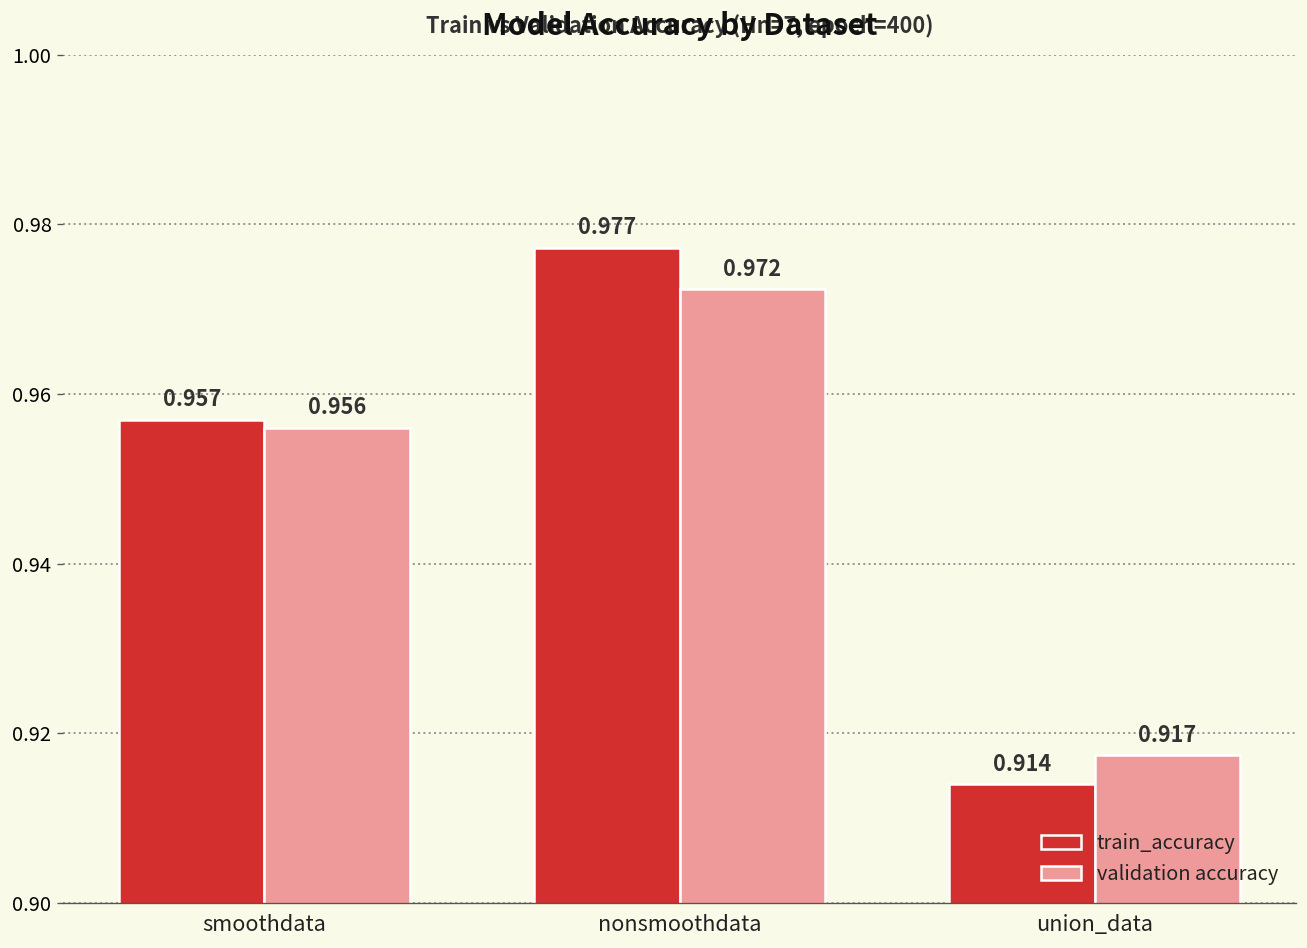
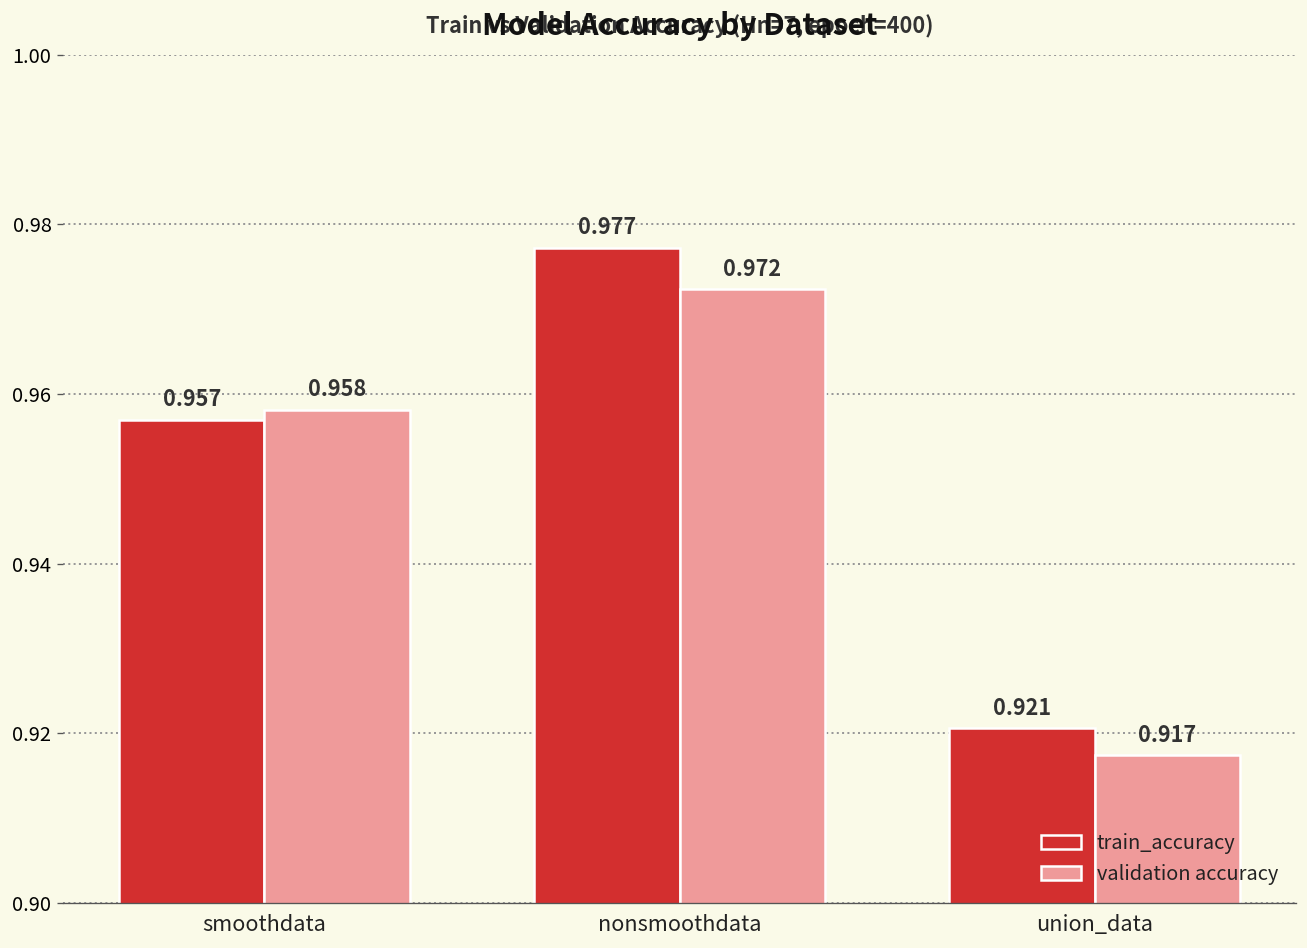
validation accuracy, smoothdata: 0.956 -> 0.958
train_accuracy, union_data: 0.914 -> 0.921
